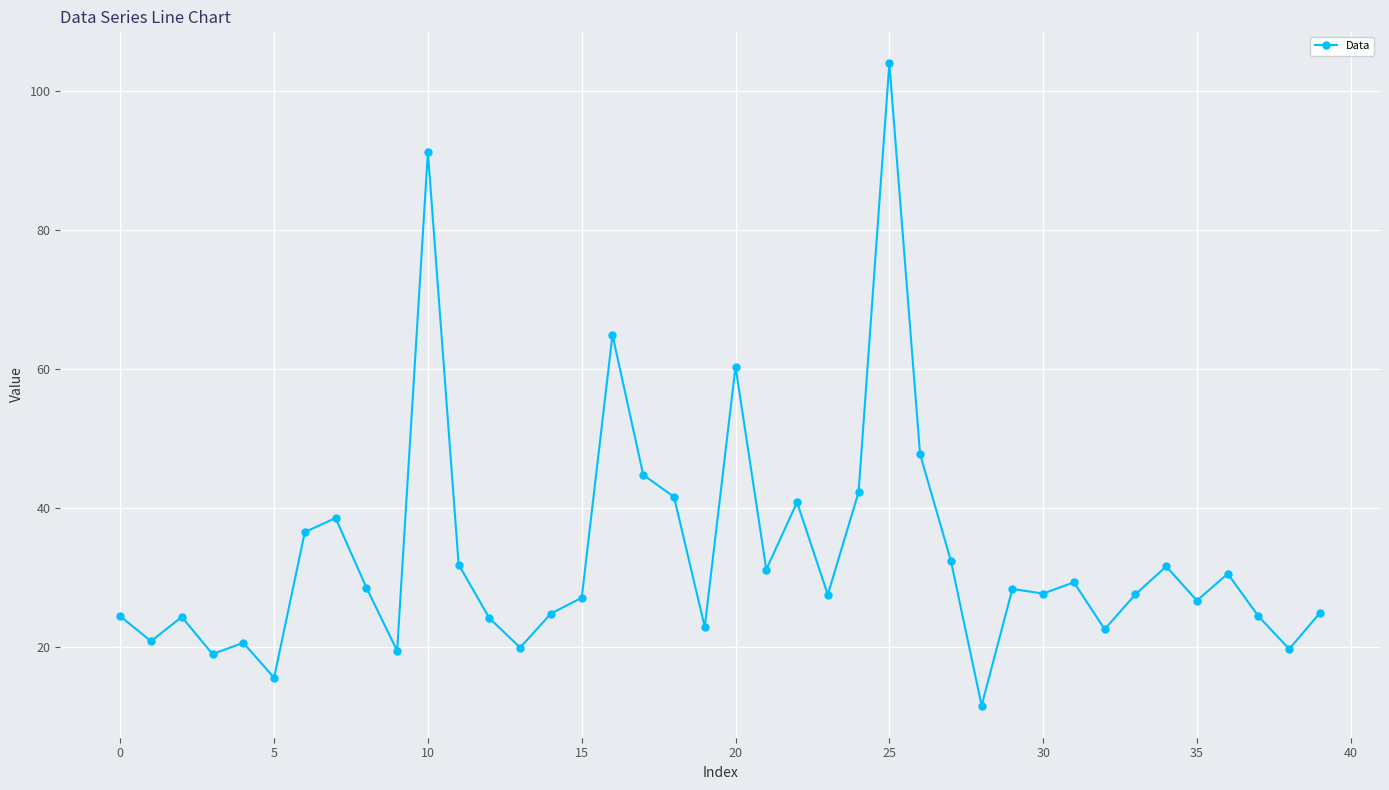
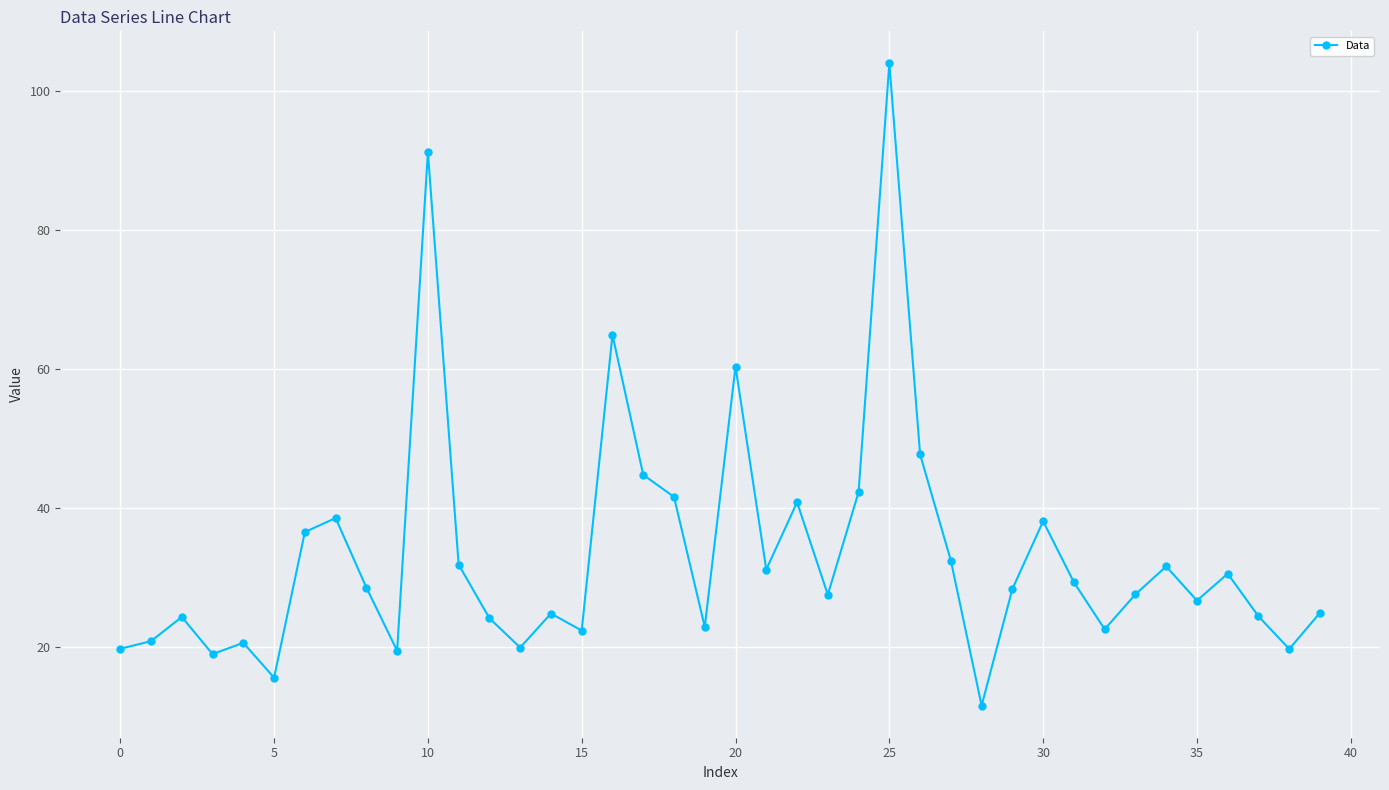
0: 24 -> 20
15: 27 -> 22
30: 28 -> 38
